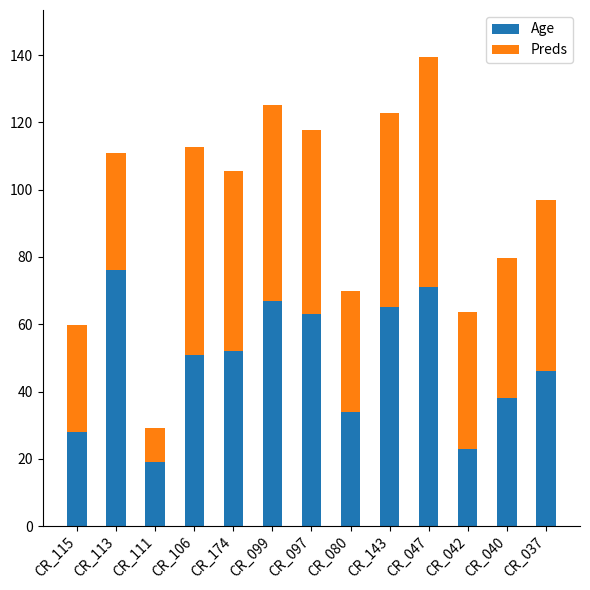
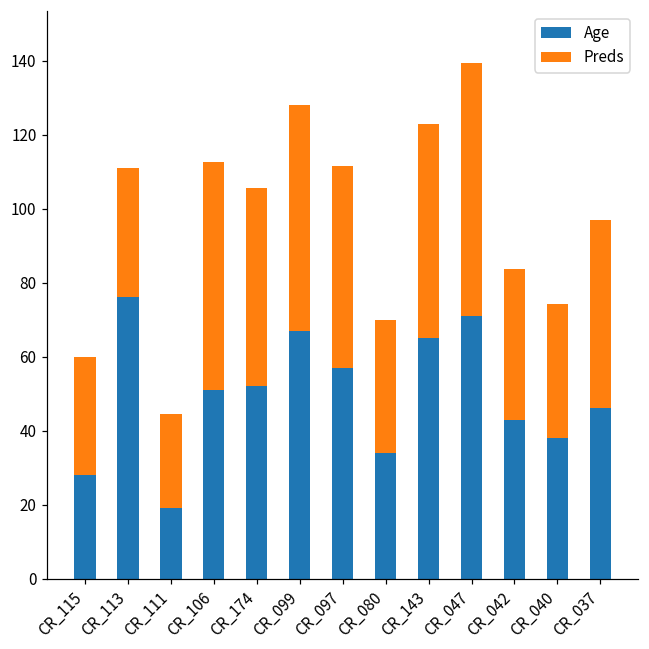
Preds, CR_111: 10 -> 25
Preds, CR_099: 58 -> 61
Age, CR_097: 63 -> 57
Age, CR_042: 23 -> 43
Preds, CR_040: 42 -> 36
